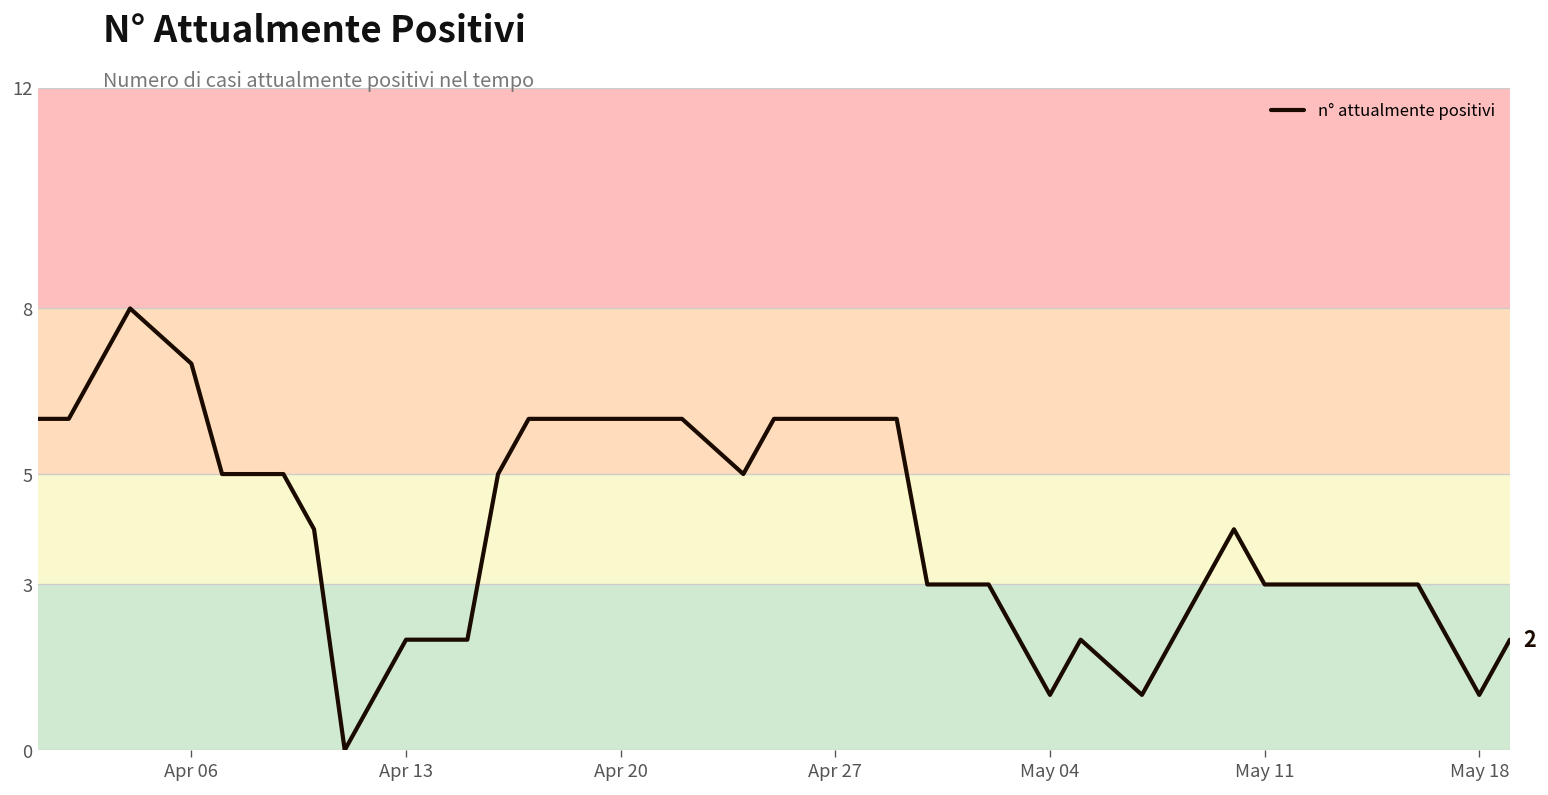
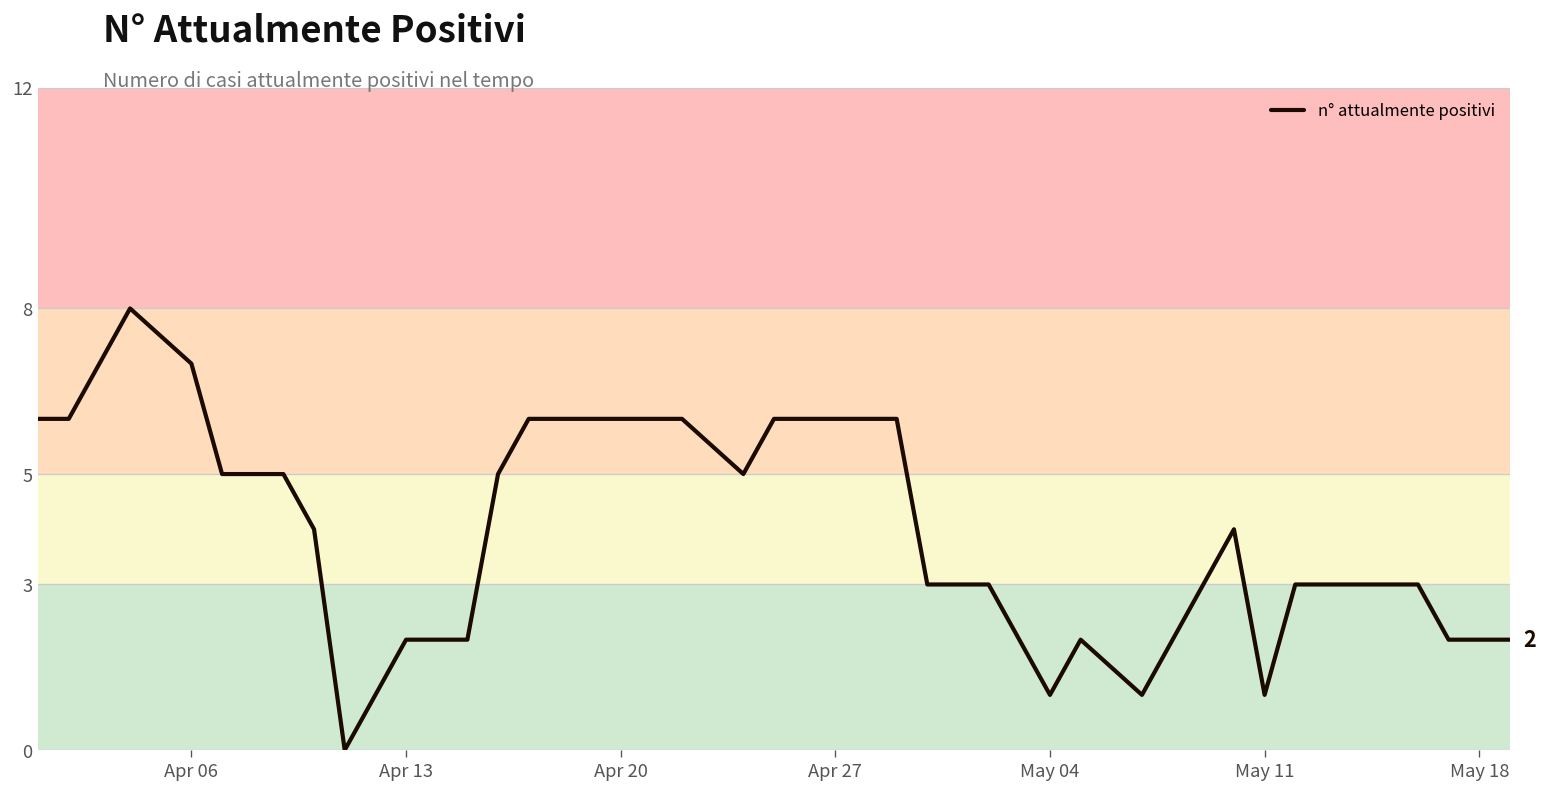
May 11: 3 -> 1
May 18: 1 -> 2
